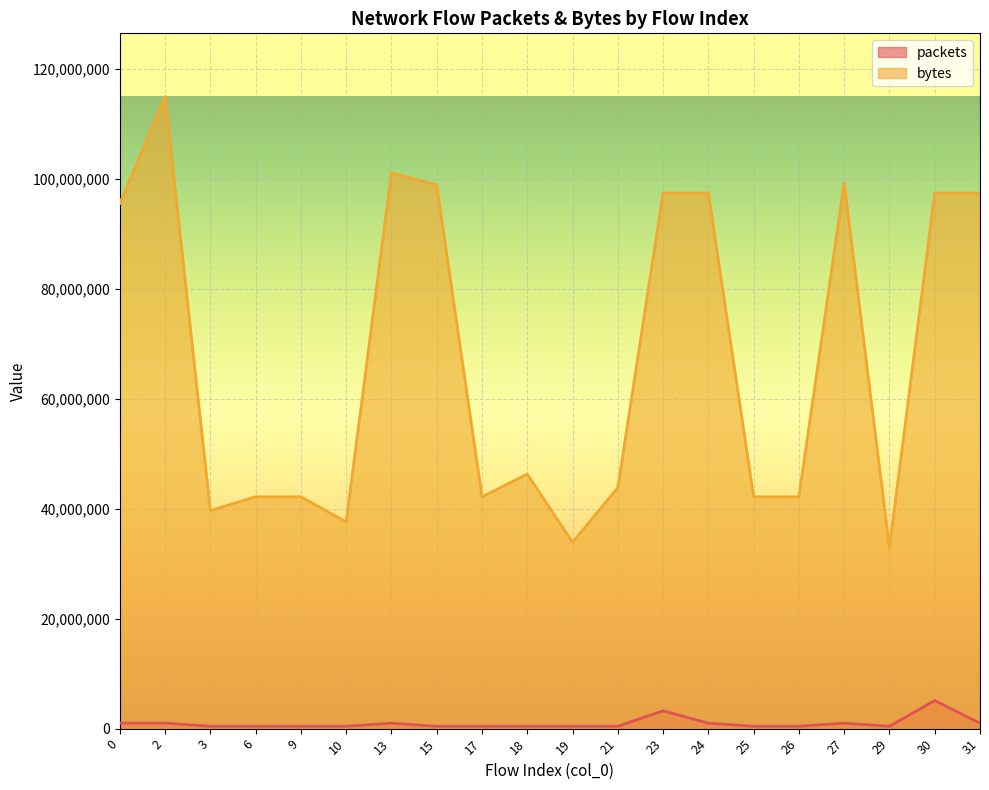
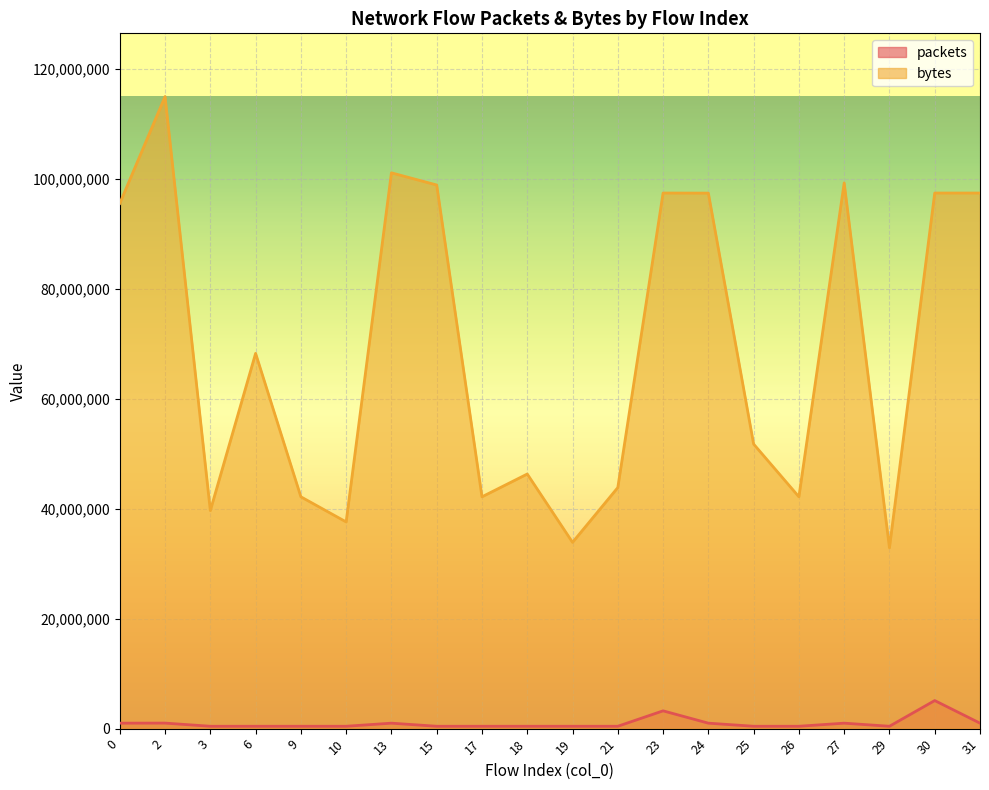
bytes, 6: 42,000,000 -> 68,000,000
bytes, 25: 42,000,000 -> 52,000,000
